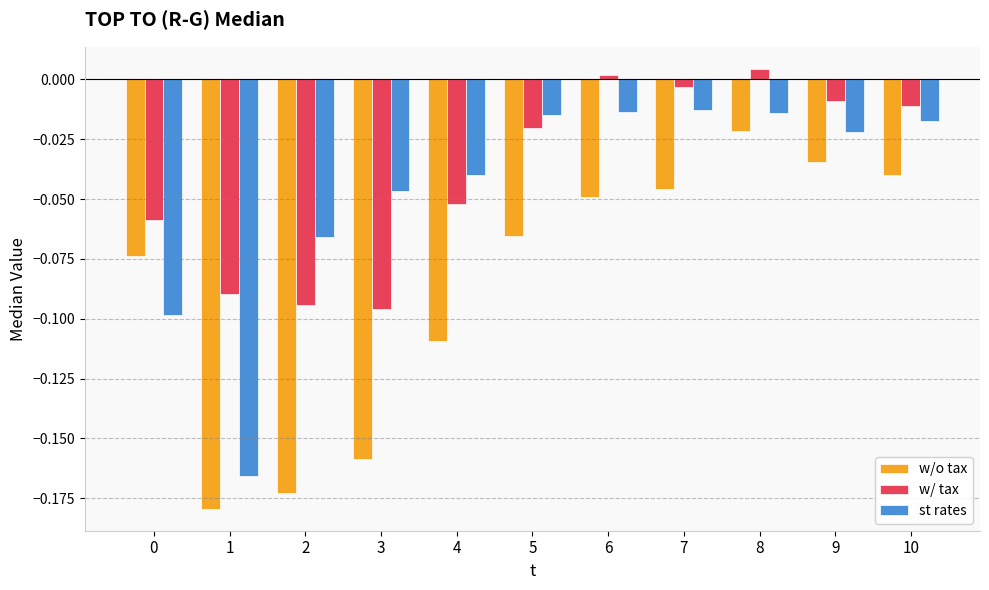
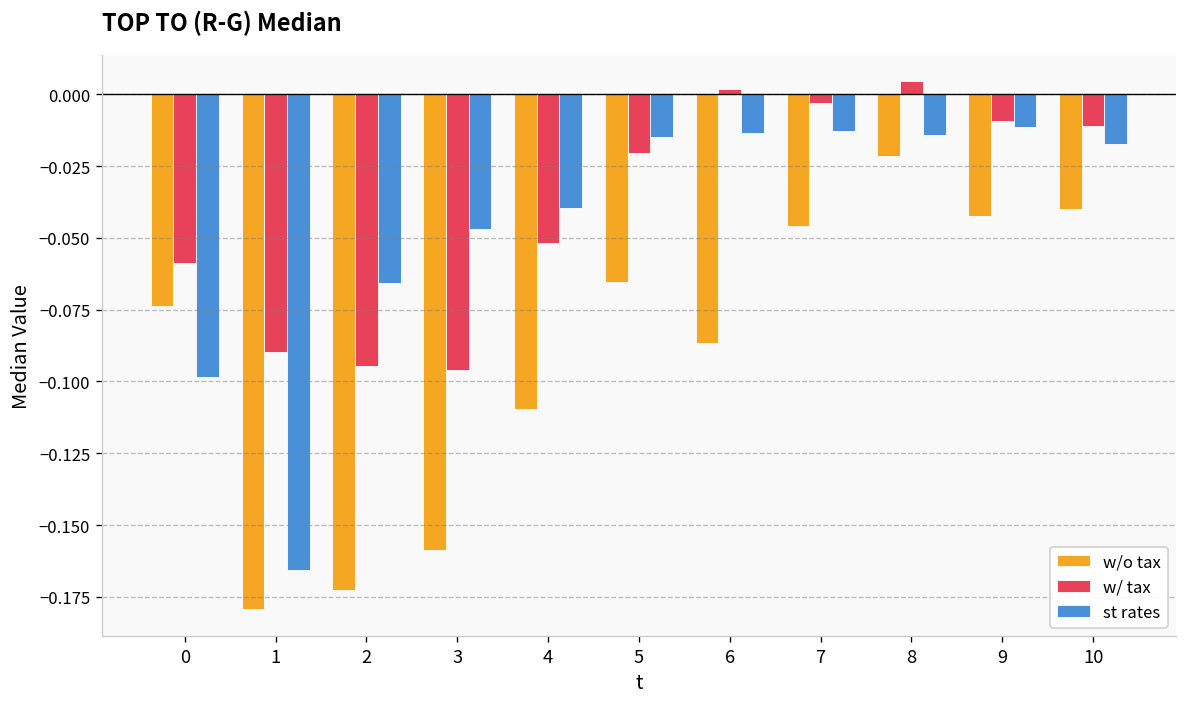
w/o tax, 6: -0.049 -> -0.087
w/o tax, 9: -0.035 -> -0.042
st rates, 9: -0.022 -> -0.011
